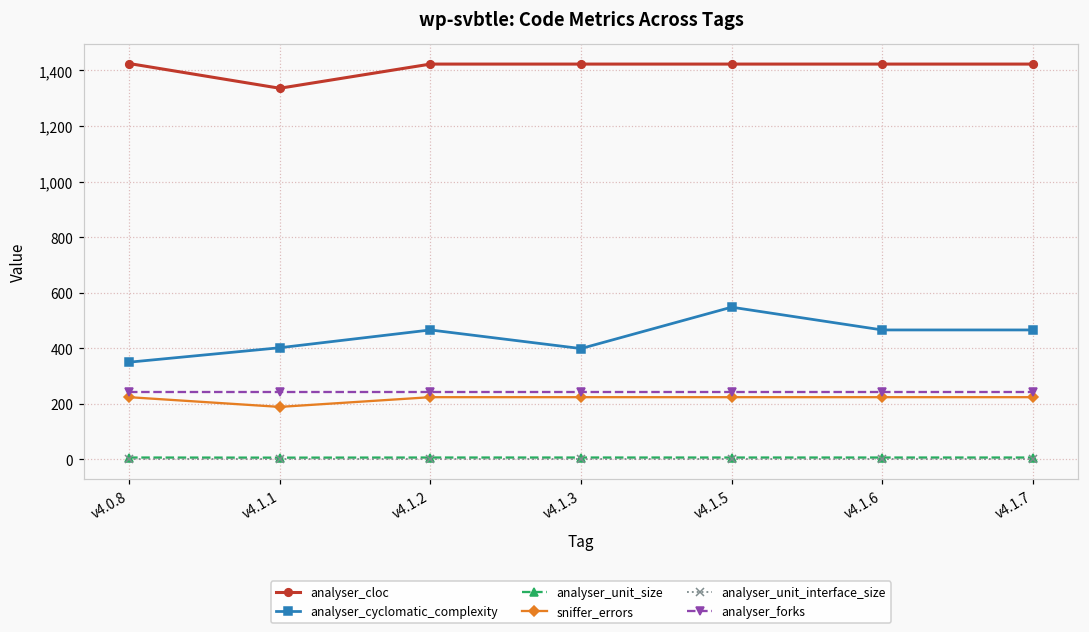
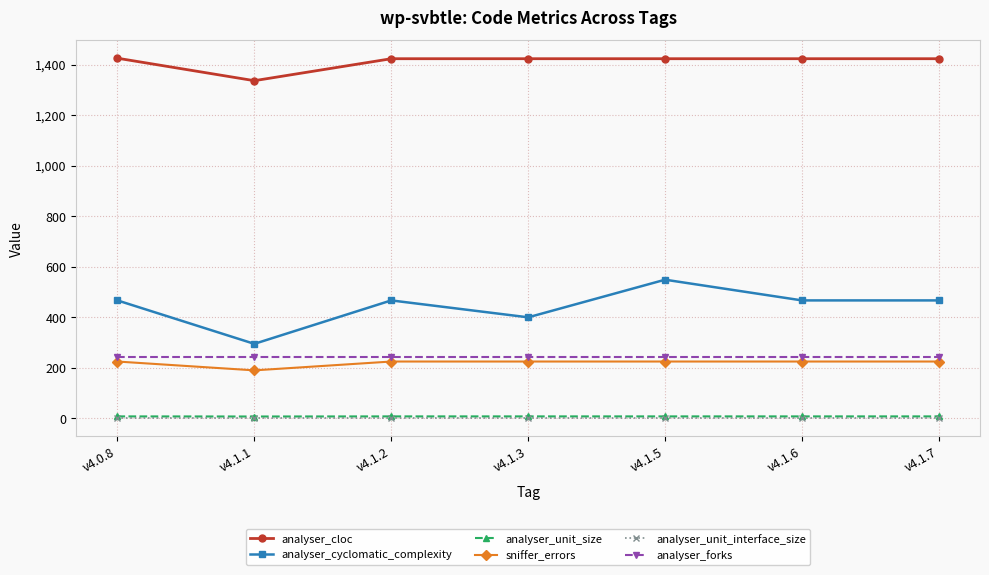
analyser_cyclomatic_complexity, v4.0.8: 350 -> 470
analyser_cyclomatic_complexity, v4.1.1: 400 -> 290
